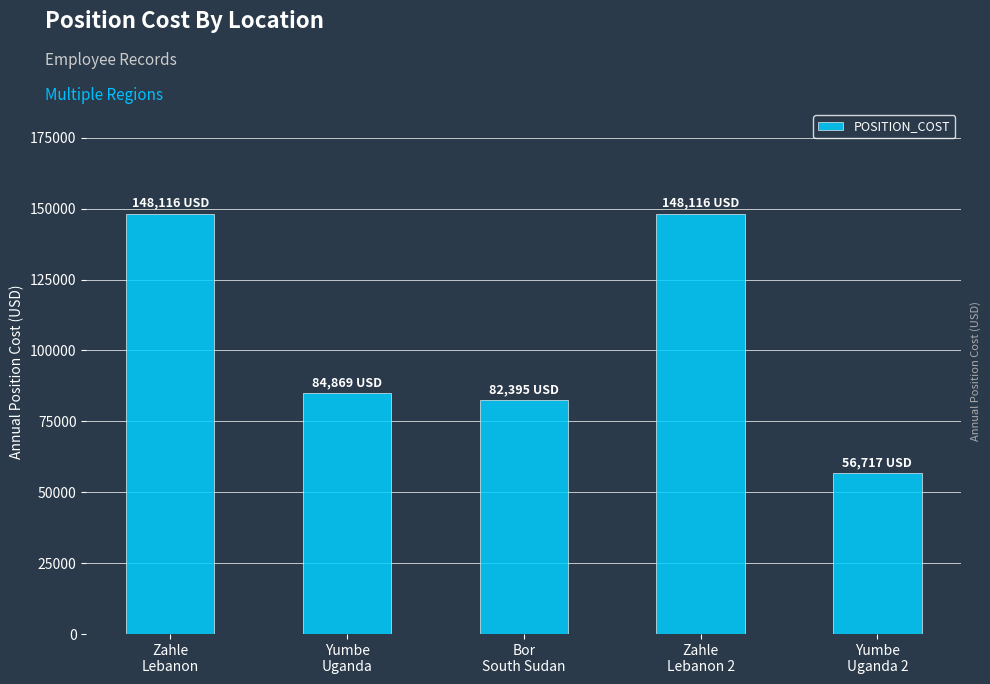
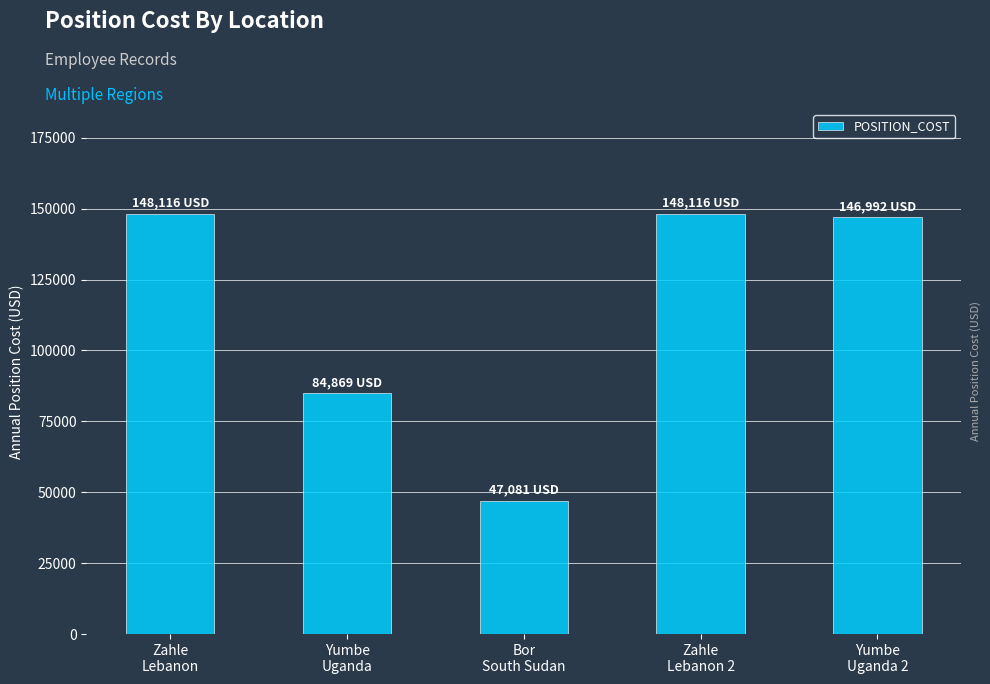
Bor South Sudan: 82,395 -> 47,081
Yumbe Uganda 2: 56,717 -> 146,992
